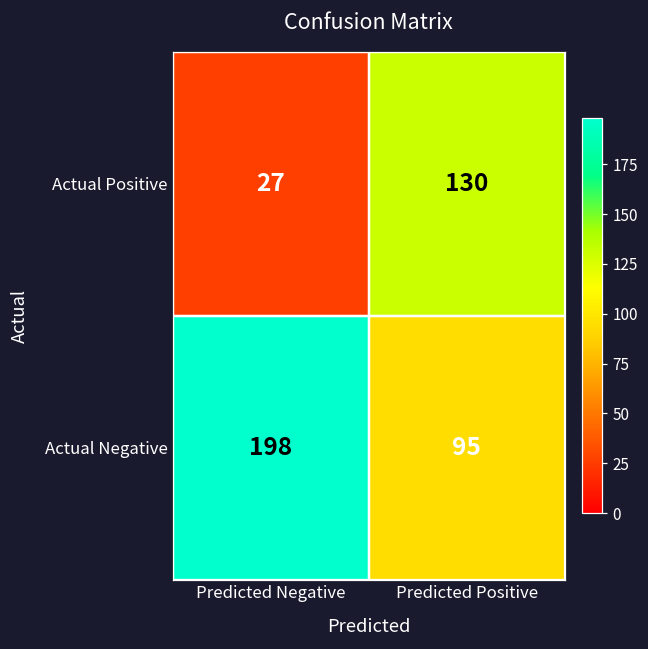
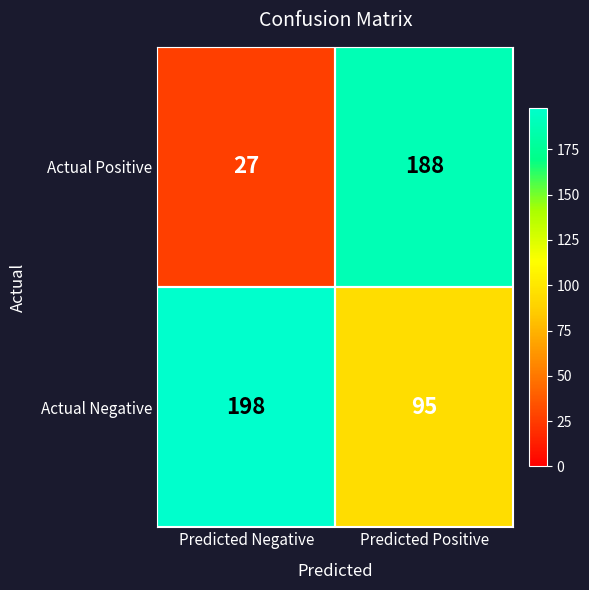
Actual Positive, Predicted Positive: 130 -> 188
